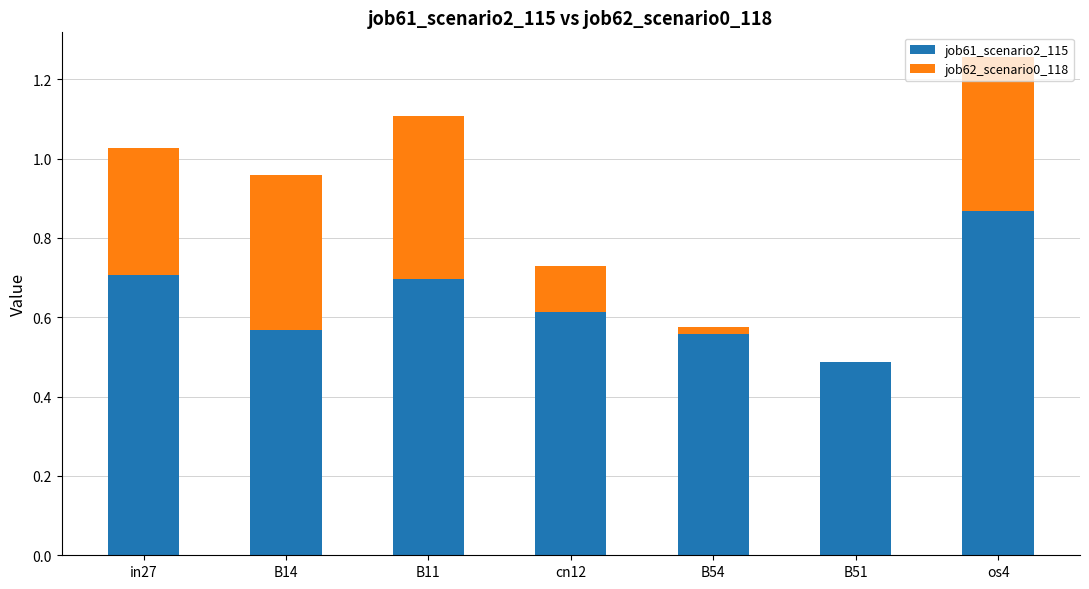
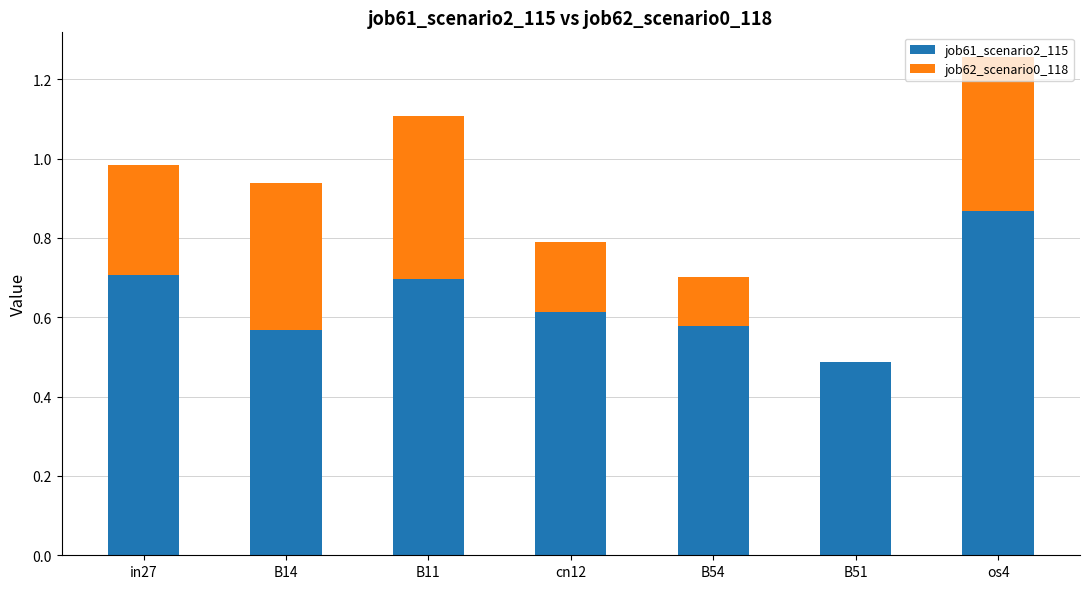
job62_scenario0_118, in27: 0.32 -> 0.28
job62_scenario0_118, B14: 0.39 -> 0.37
job62_scenario0_118, cn12: 0.12 -> 0.18
job61_scenario2_115, B54: 0.56 -> 0.58
job62_scenario0_118, B54: 0.02 -> 0.12
